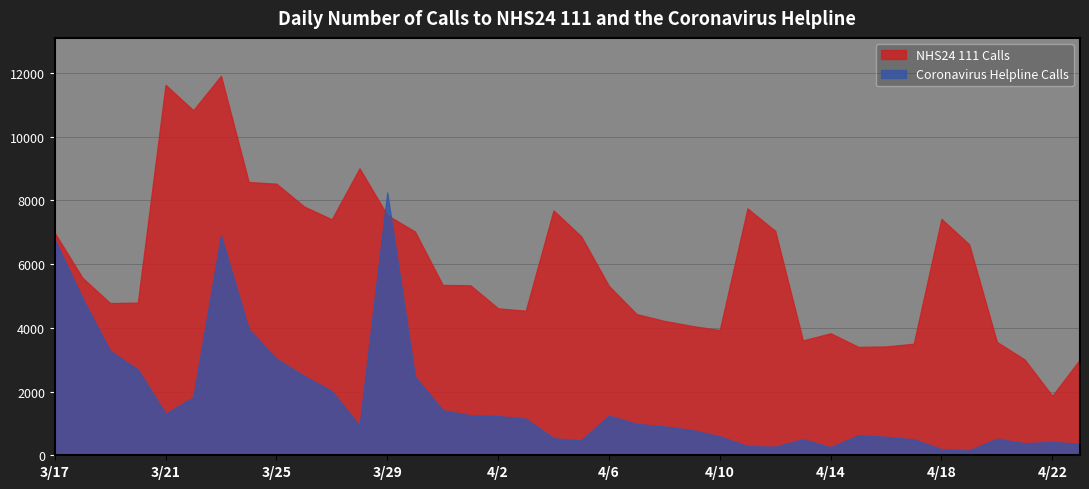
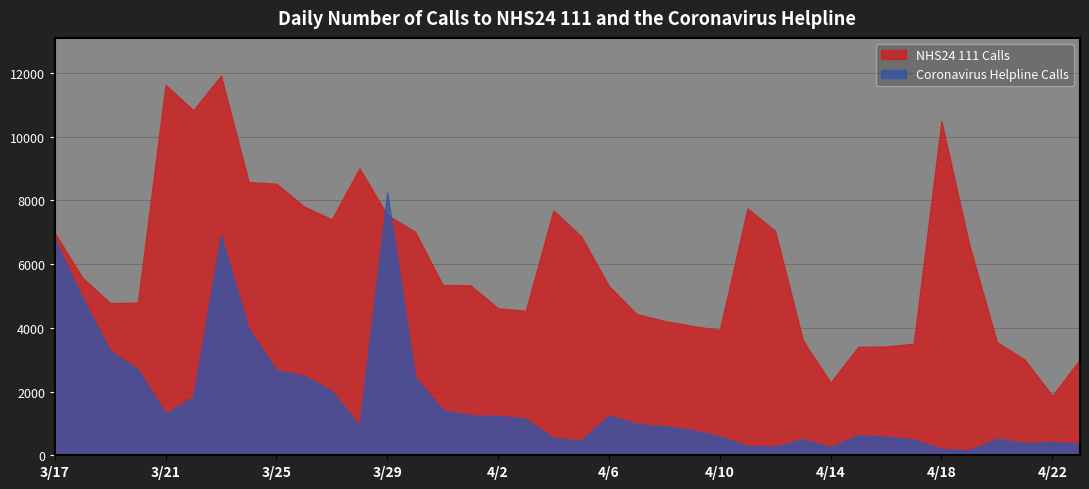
Coronavirus Helpline Calls, 3/25: 3000 -> 2700
NHS24 111 Calls, 4/14: 3800 -> 2300
NHS24 111 Calls, 4/18: 7400 -> 10500
